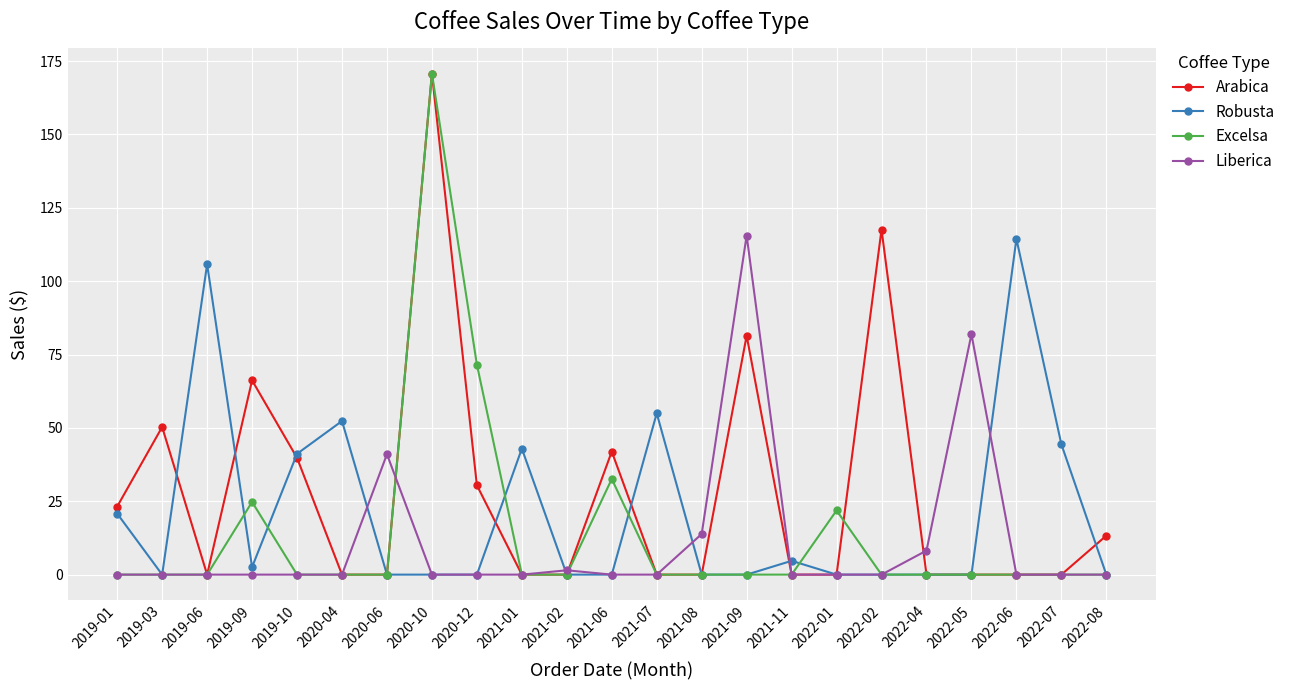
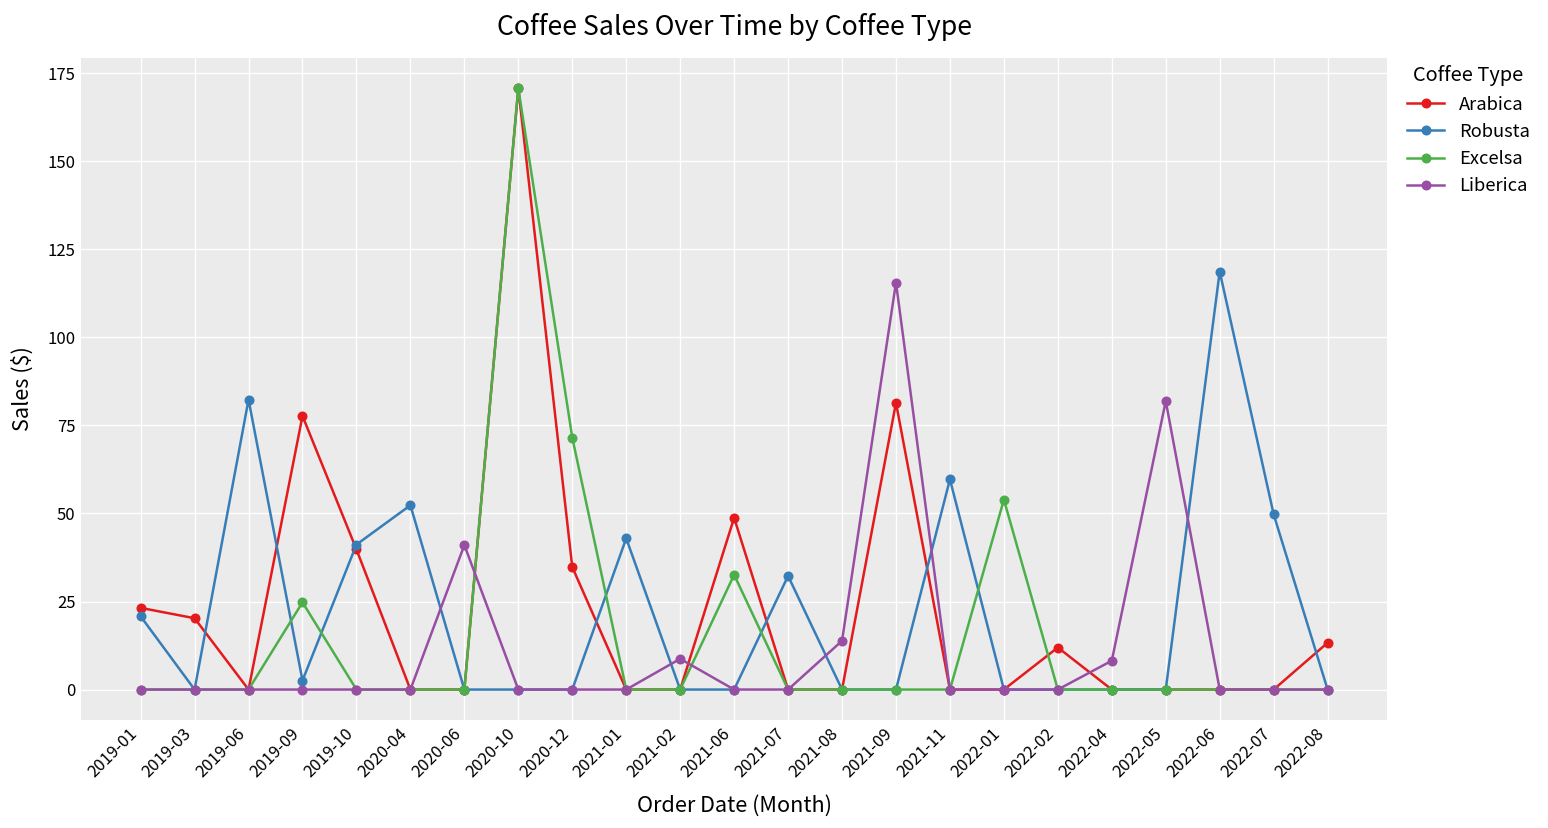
Arabica, 2019-03: 50 -> 20
Robusta, 2019-06: 106 -> 82
Arabica, 2019-09: 66 -> 78
Arabica, 2020-12: 30 -> 35
Liberica, 2021-02: 1 -> 9
Arabica, 2021-06: 42 -> 49
Robusta, 2021-07: 55 -> 32
Robusta, 2021-11: 5 -> 60
Excelsa, 2022-01: 22 -> 54
Arabica, 2022-02: 118 -> 12
Robusta, 2022-06: 114 -> 119
Robusta, 2022-07: 44 -> 50
